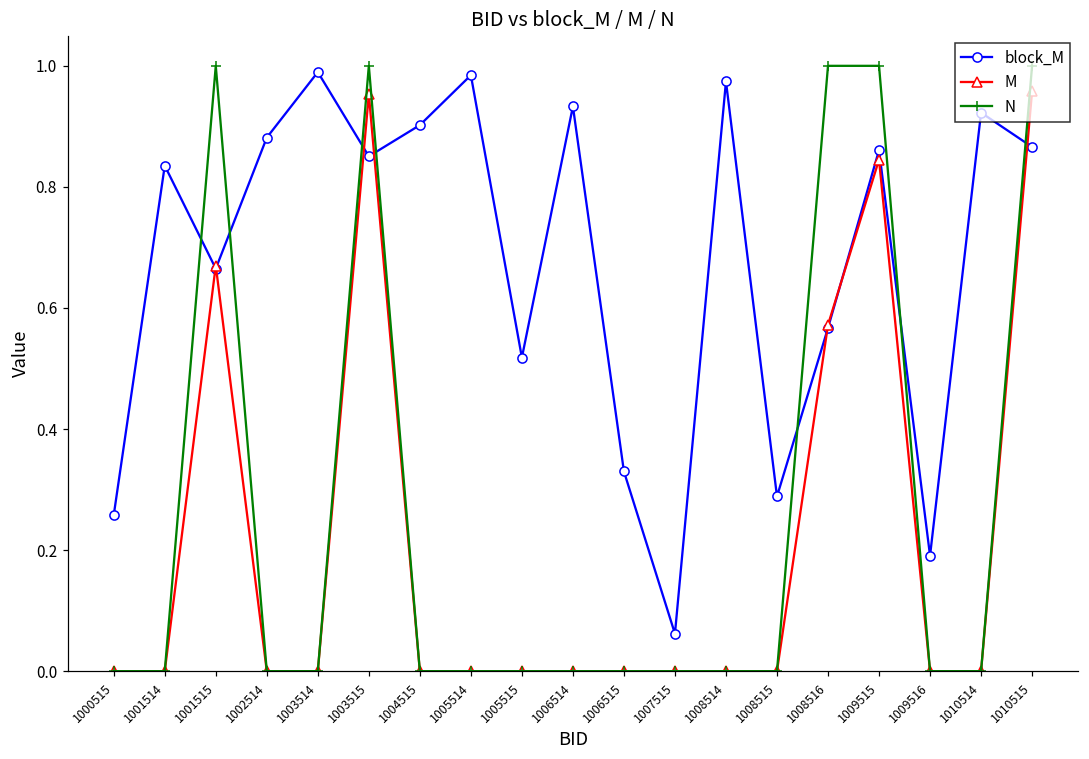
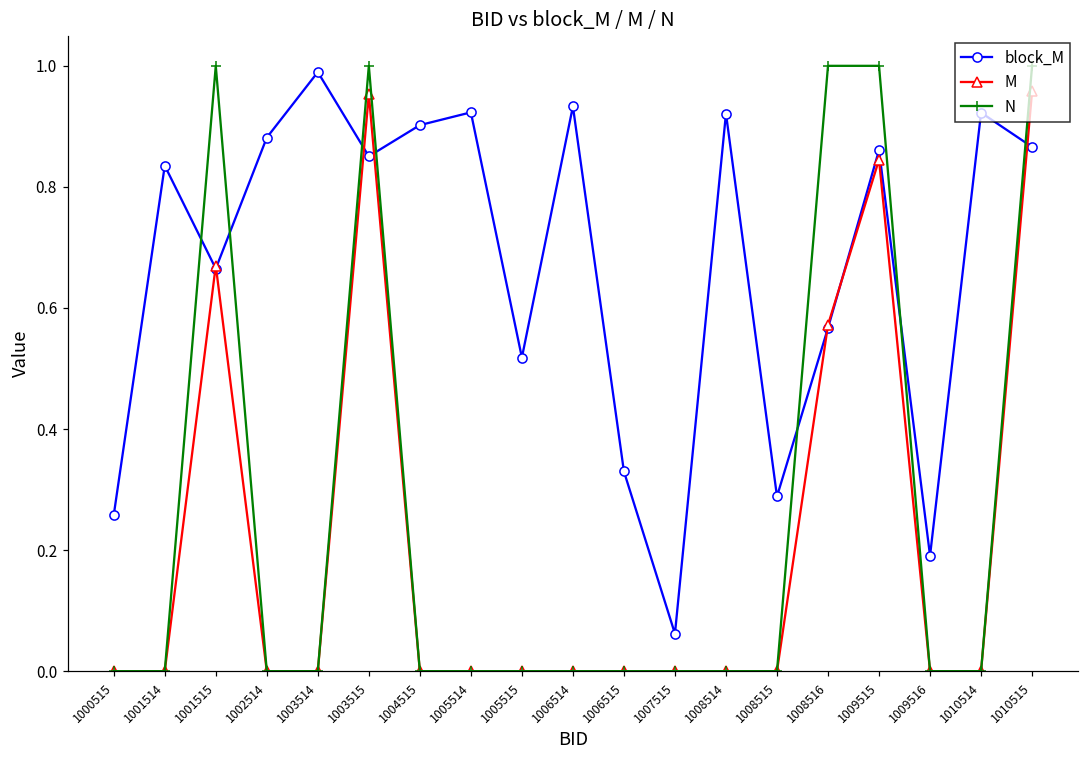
block_M, 1005514: 0.98 -> 0.92
block_M, 1008514: 0.97 -> 0.92
